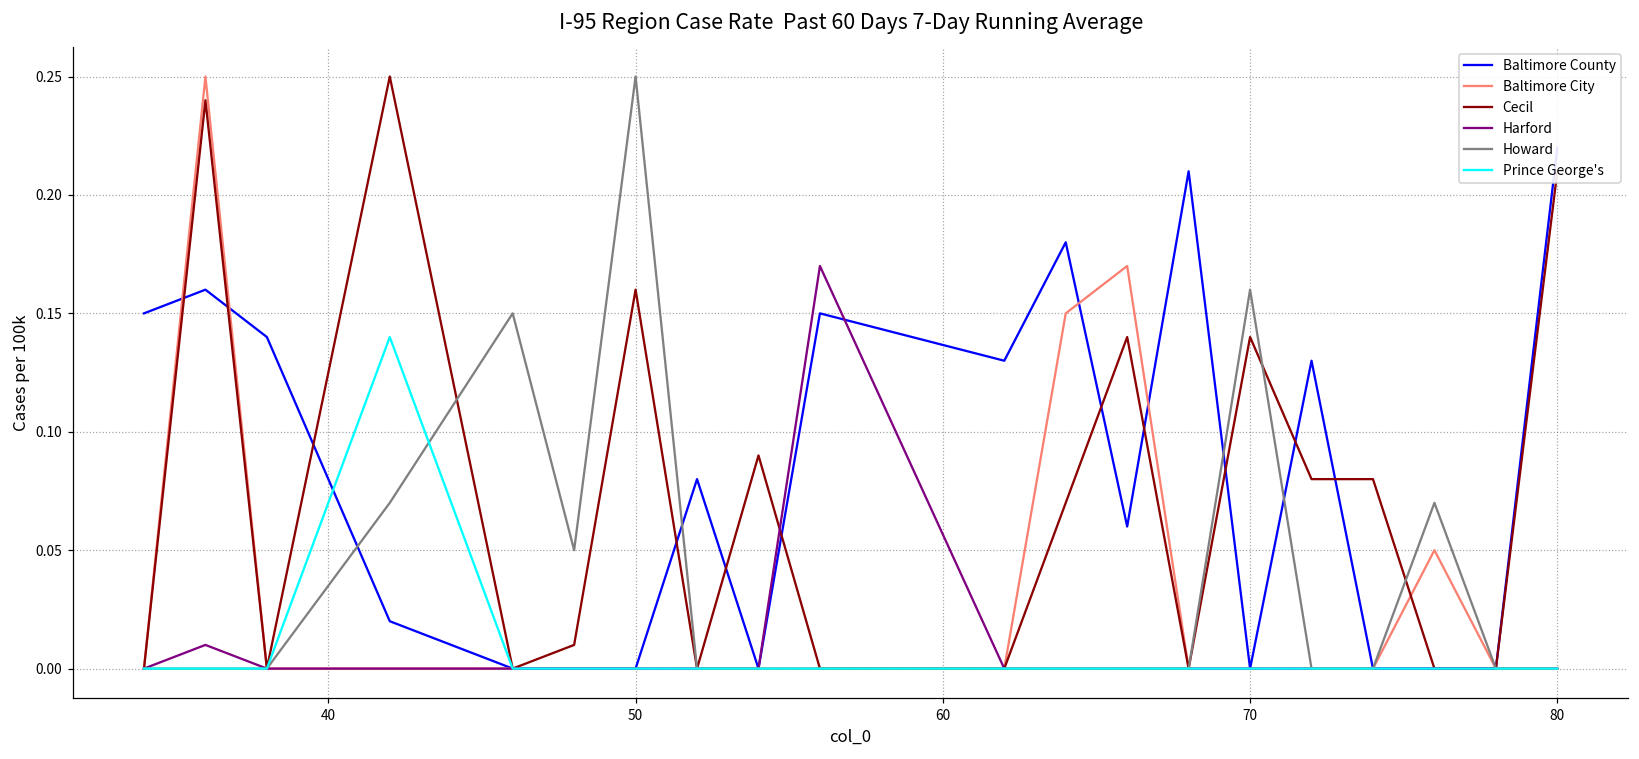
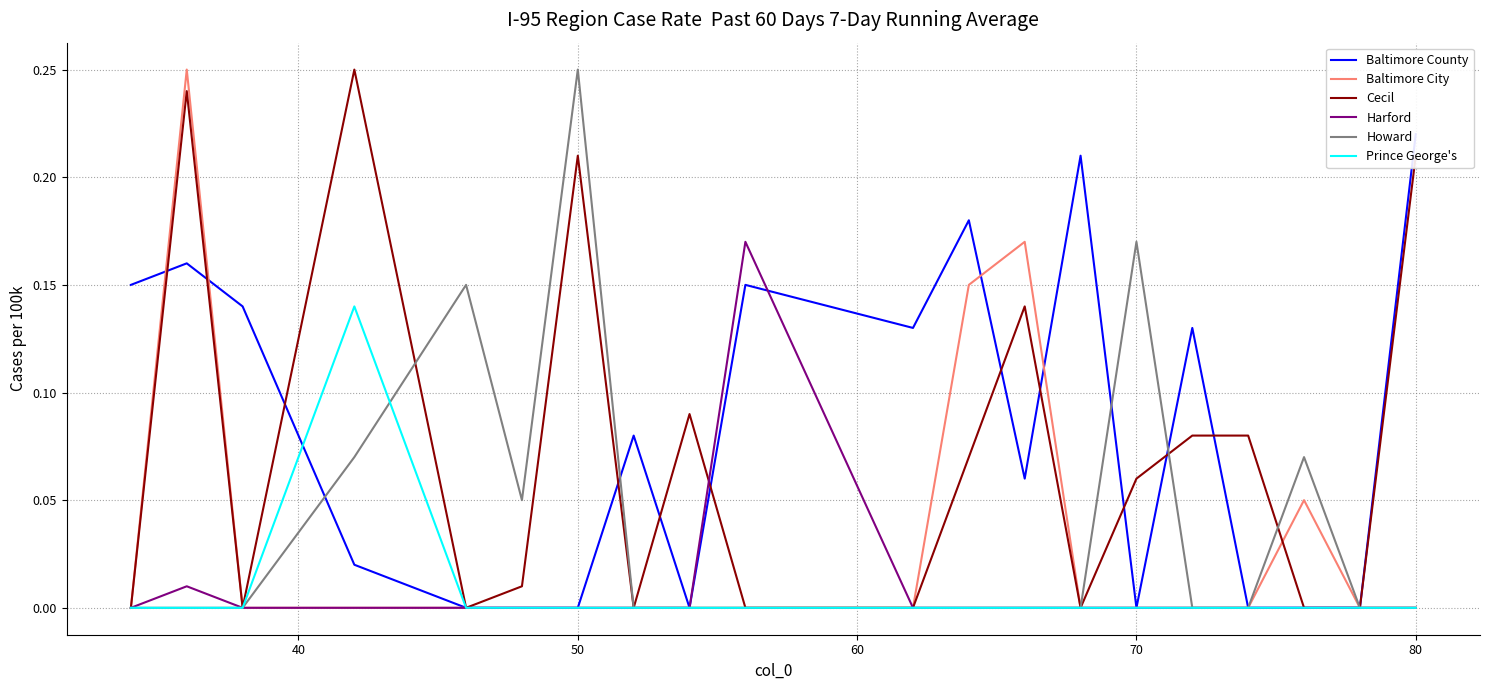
Cecil, 50: 0.16 -> 0.21
Cecil, 70: 0.14 -> 0.06
Howard, 70: 0.16 -> 0.17
